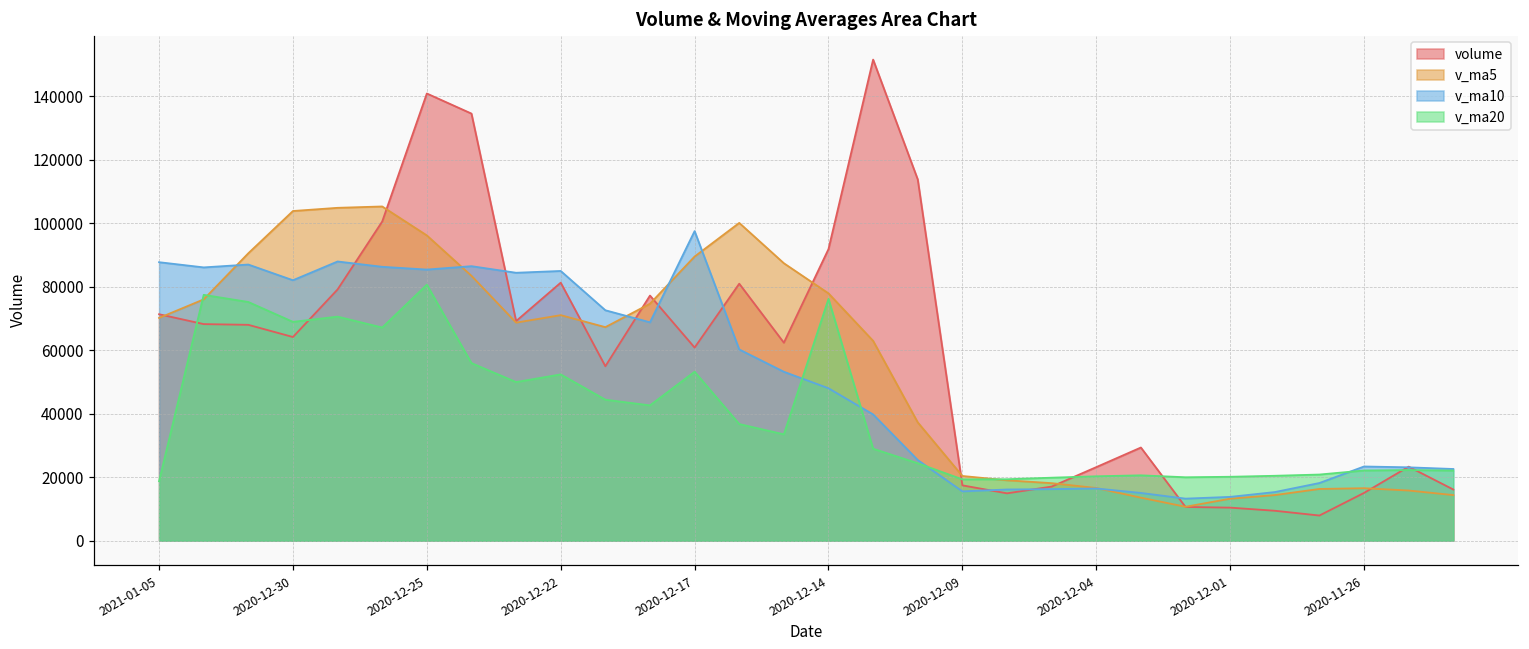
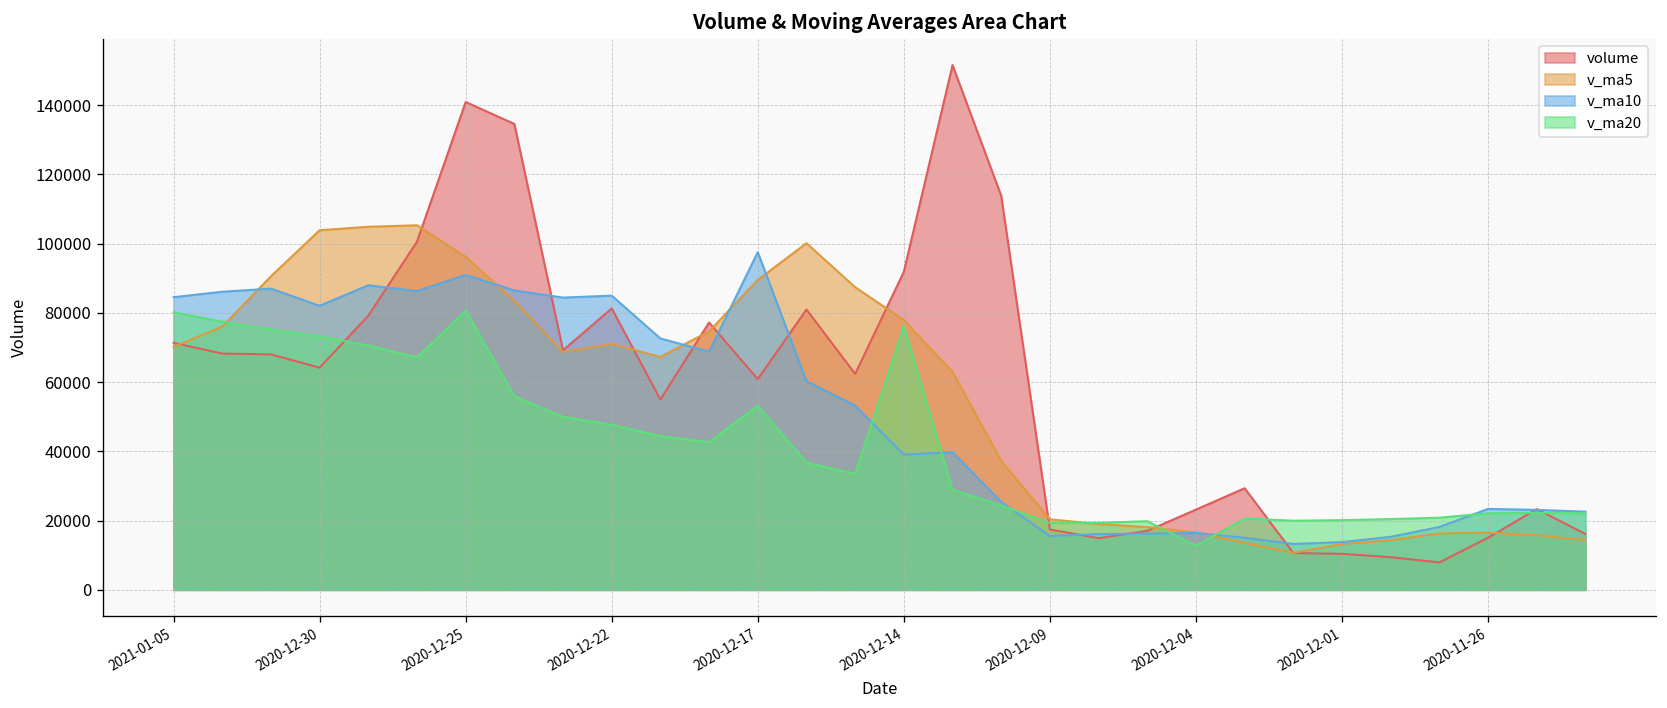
v_ma10, 2021-01-05: 88000 -> 85000
v_ma20, 2021-01-05: 19000 -> 80000
v_ma20, 2020-12-30: 69000 -> 73000
v_ma10, 2020-12-25: 85000 -> 91000
v_ma20, 2020-12-22: 52000 -> 48000
v_ma10, 2020-12-14: 48000 -> 39000
v_ma20, 2020-12-04: 20000 -> 13000
